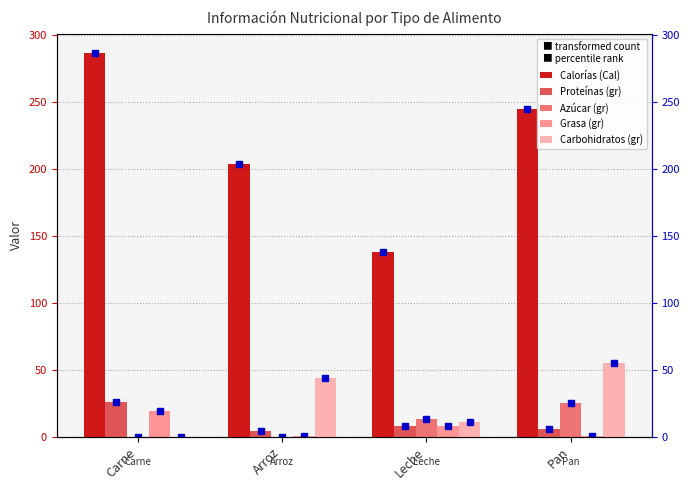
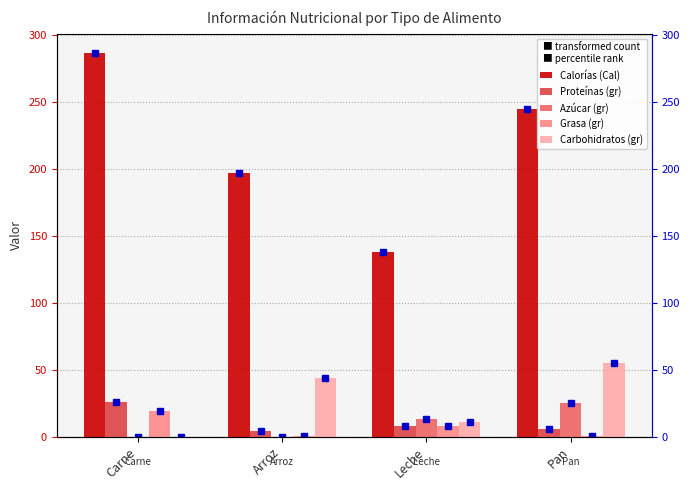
Calorías (Cal), Arroz: 204 -> 197
